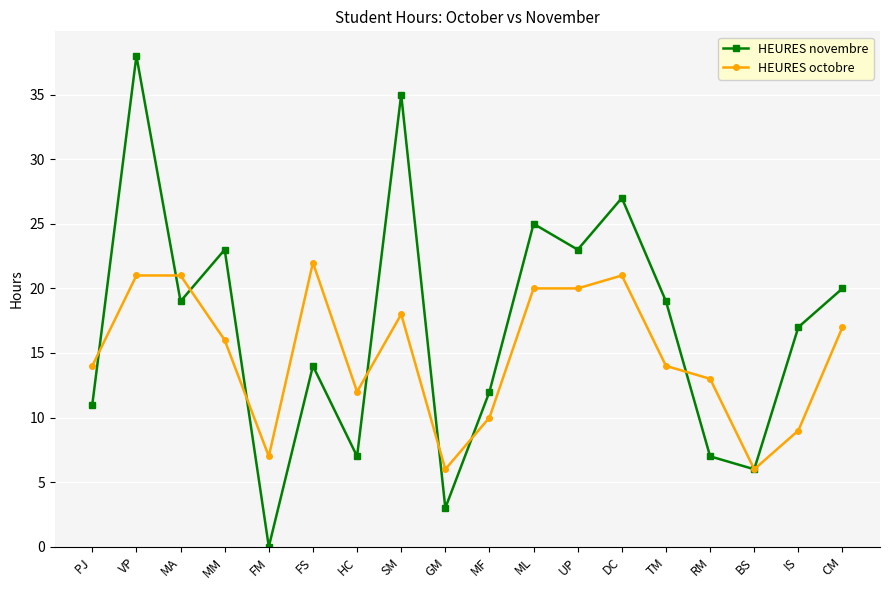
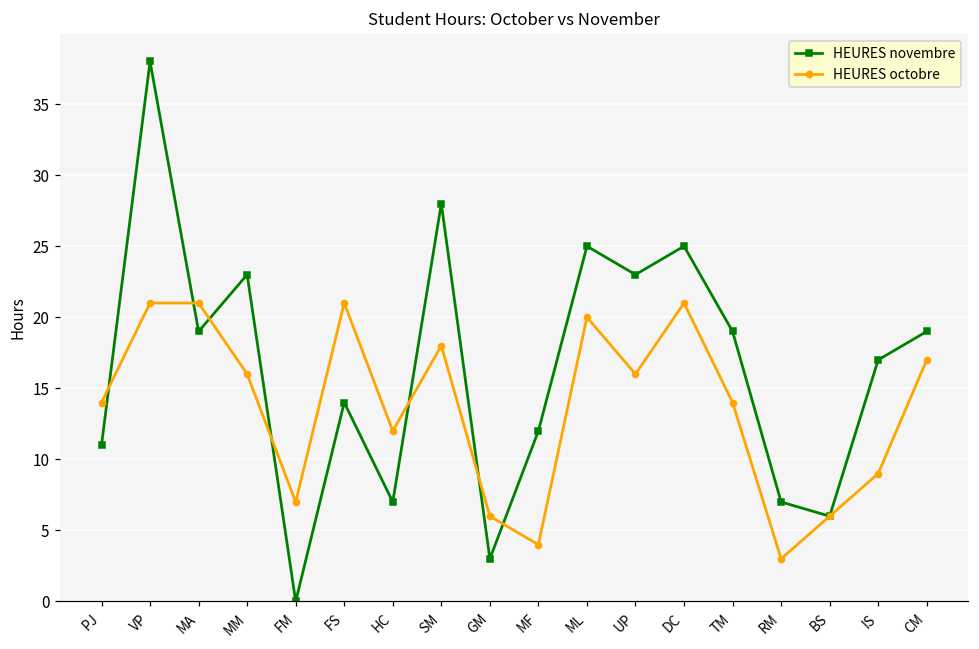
HEURES octobre, FS: 22 -> 21
HEURES novembre, SM: 35 -> 28
HEURES octobre, MF: 10 -> 4
HEURES octobre, UP: 20 -> 16
HEURES novembre, DC: 27 -> 25
HEURES octobre, RM: 13 -> 3
HEURES novembre, CM: 20 -> 19
